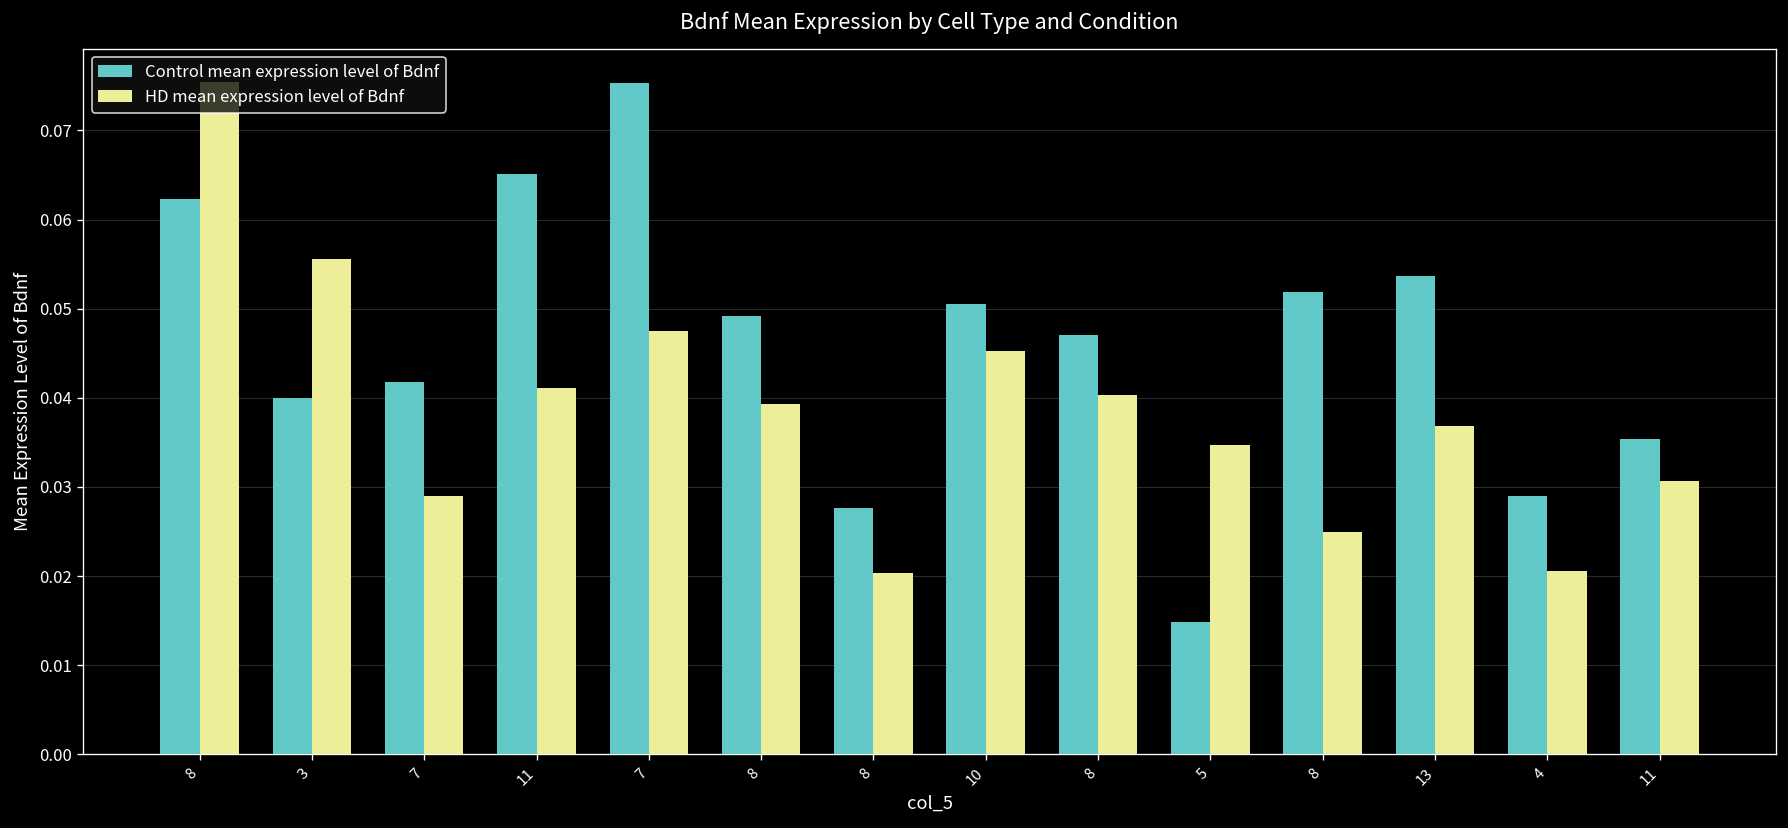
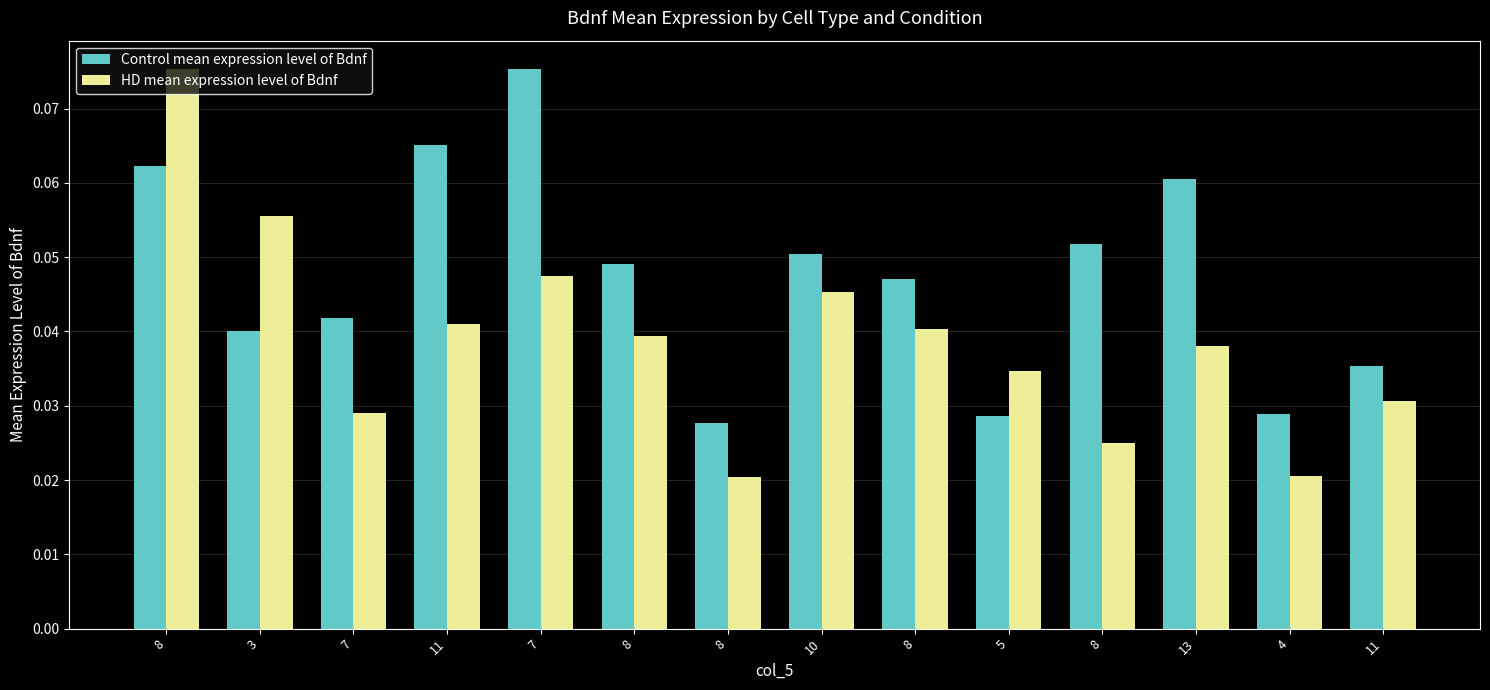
Control mean expression level of Bdnf, 5: 0.015 -> 0.029
Control mean expression level of Bdnf, 13: 0.054 -> 0.060
HD mean expression level of Bdnf, 13: 0.037 -> 0.038
